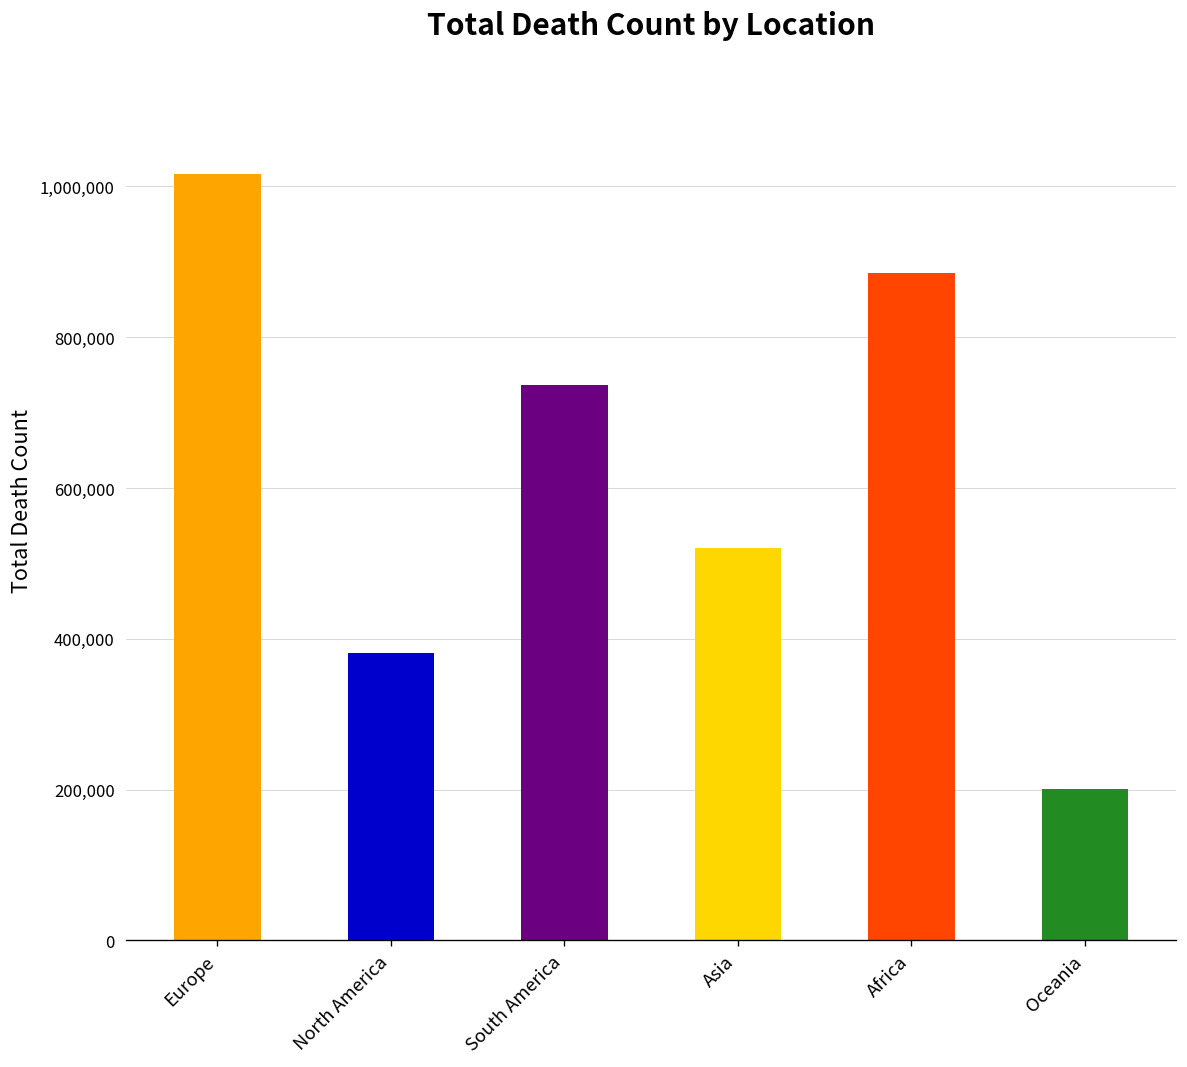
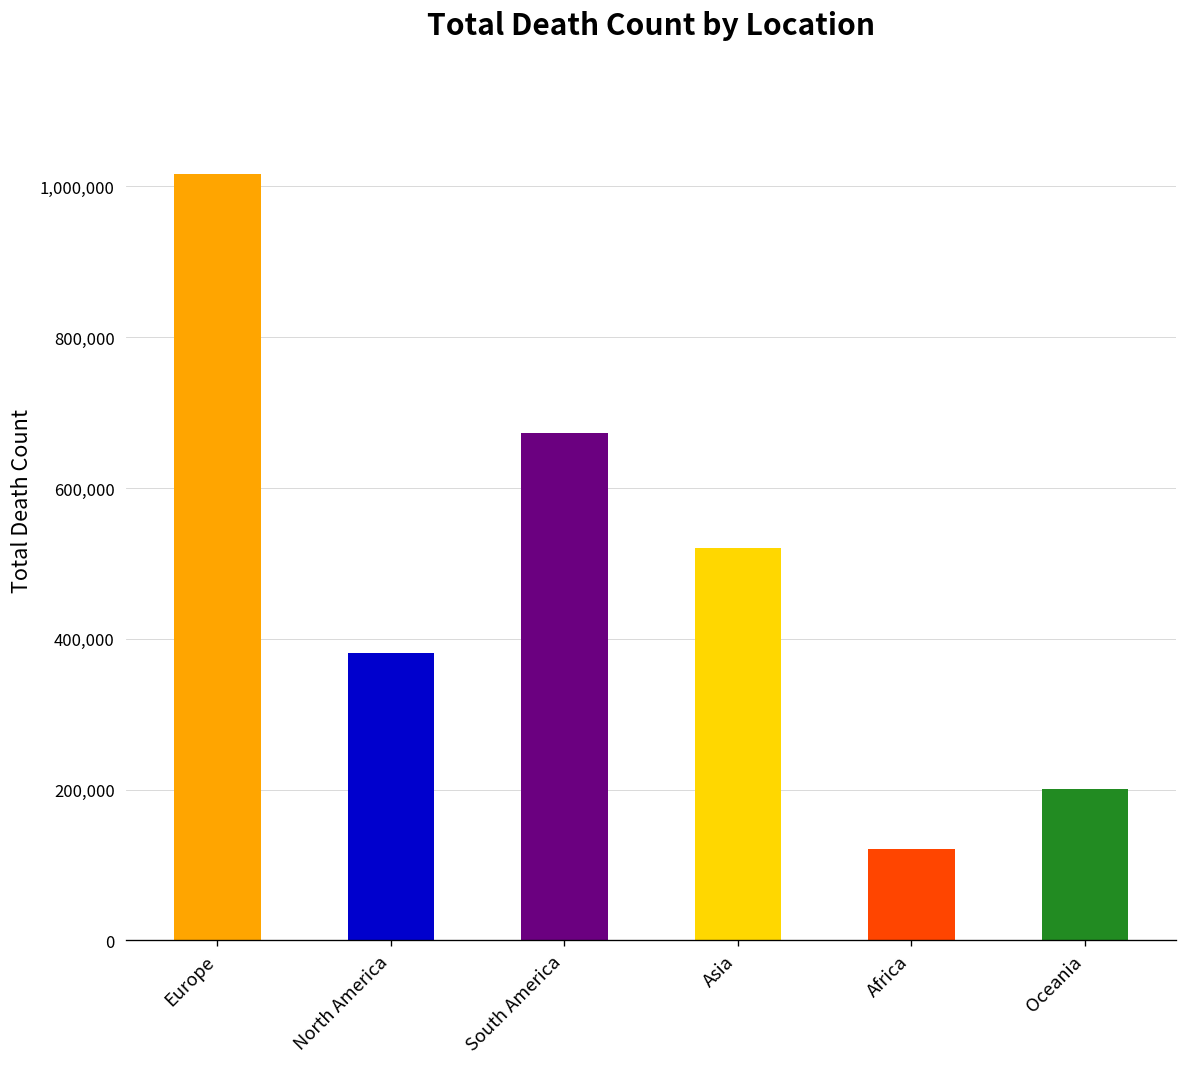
South America: 740,000 -> 670,000
Africa: 880,000 -> 120,000
